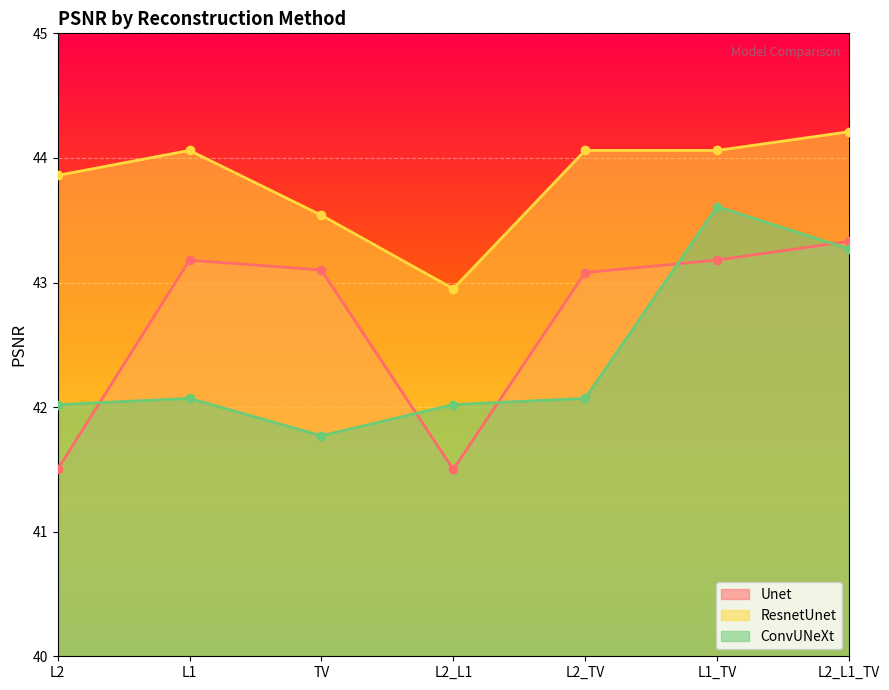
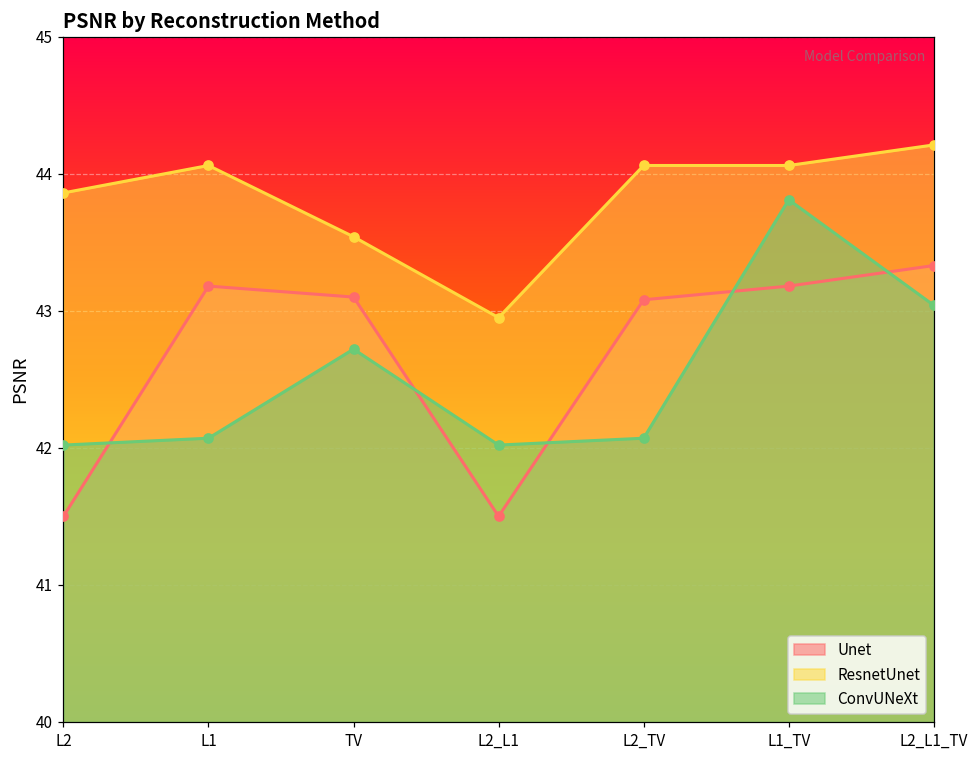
ConvUNeXt, TV: 41.77 -> 42.72
ConvUNeXt, L1_TV: 43.61 -> 43.81
ConvUNeXt, L2_L1_TV: 43.27 -> 43.04
